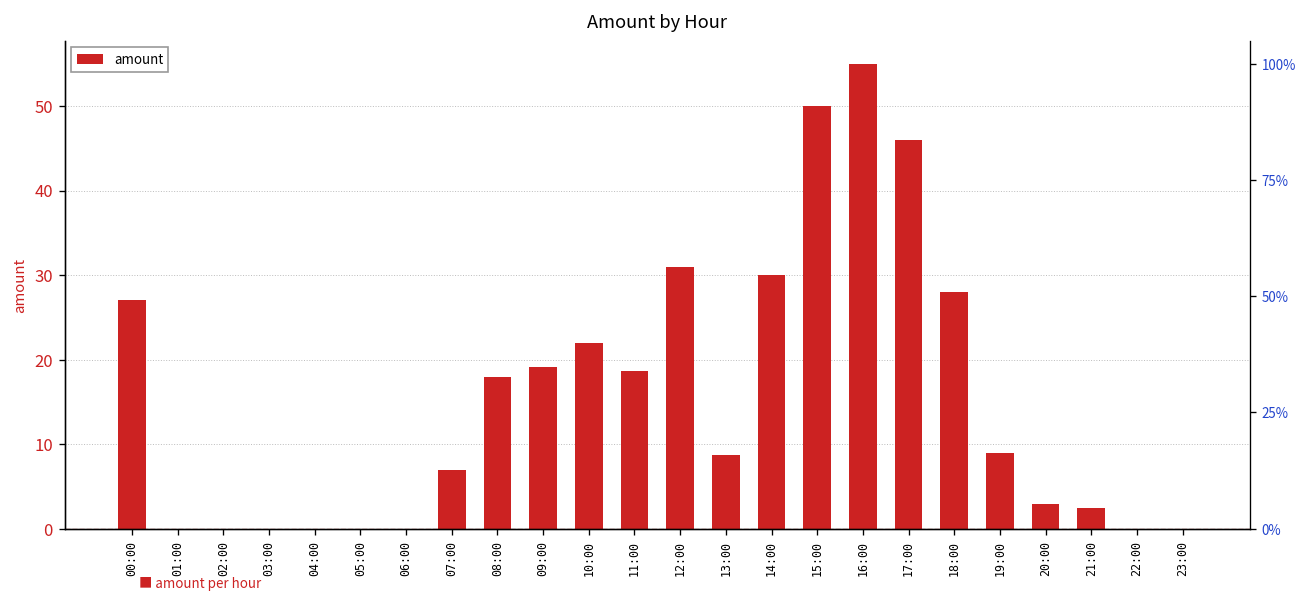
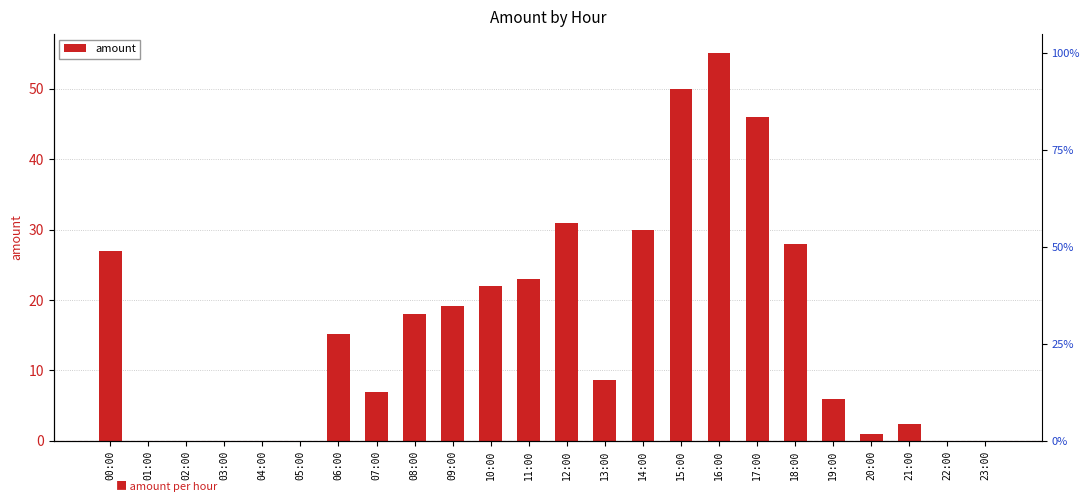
06:00: 0 -> 15
11:00: 19 -> 23
19:00: 9 -> 6
20:00: 3 -> 1
